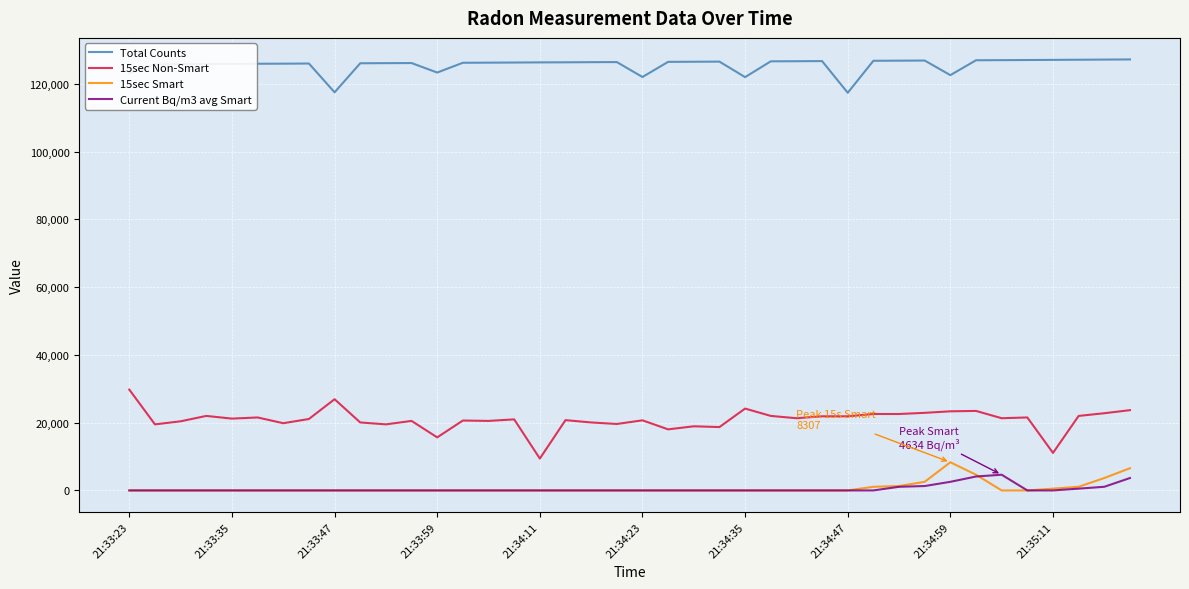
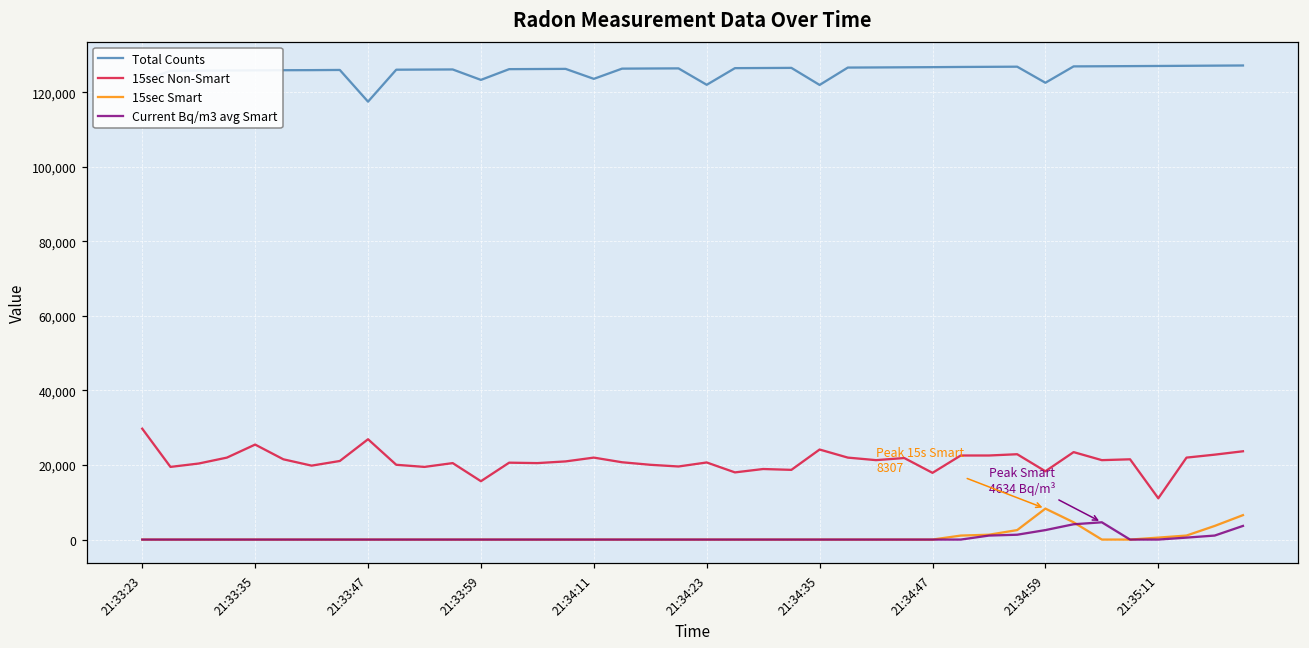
15sec Non-Smart, 21:33:35: 21,000 -> 25,000
Total Counts, 21:34:11: 126,000 -> 124,000
15sec Non-Smart, 21:34:11: 9,000 -> 22,000
Total Counts, 21:34:47: 117,000 -> 127,000
15sec Non-Smart, 21:34:47: 22,000 -> 18,000
15sec Non-Smart, 21:34:59: 23,000 -> 18,000
